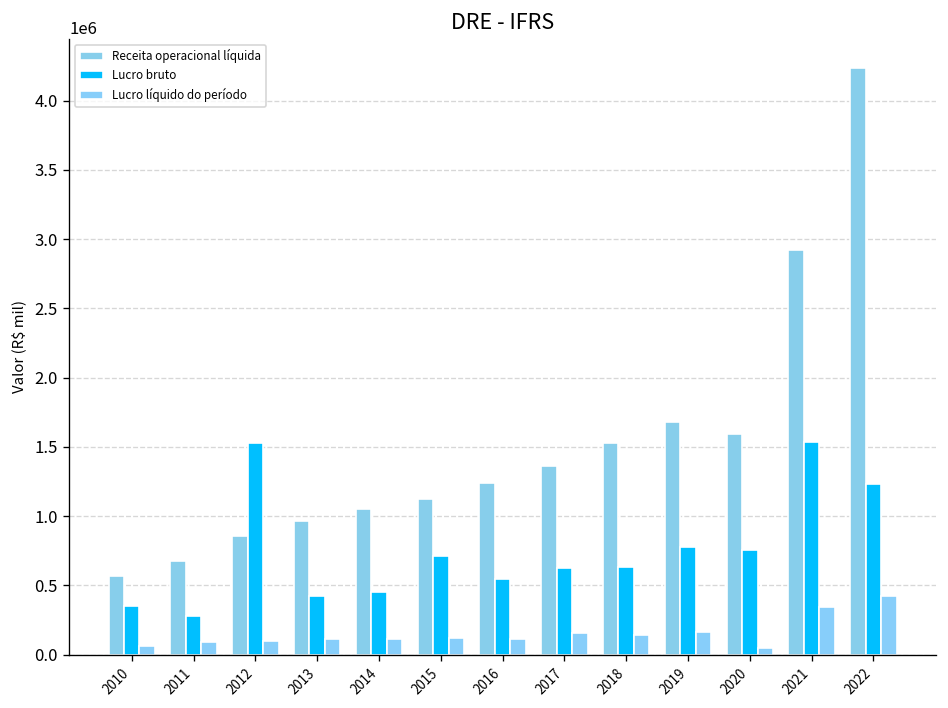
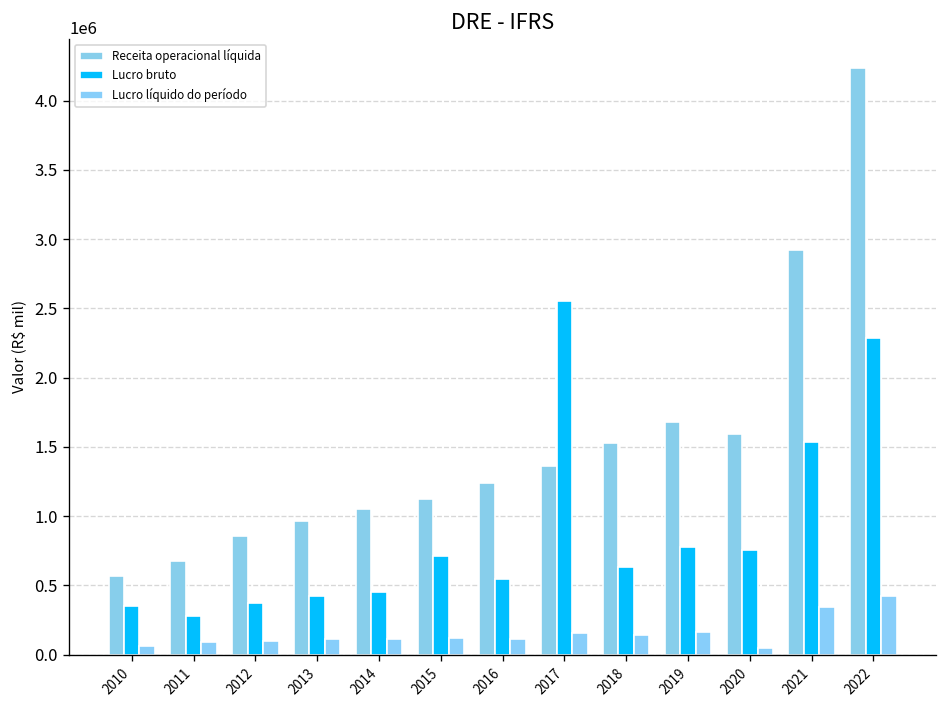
Lucro bruto, 2012: 1530000 -> 380000
Lucro bruto, 2017: 620000 -> 2550000
Lucro bruto, 2022: 1230000 -> 2280000
